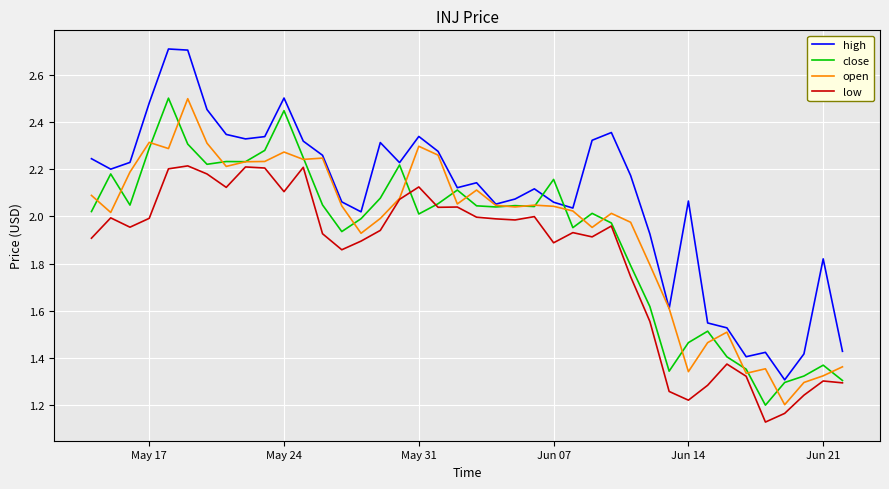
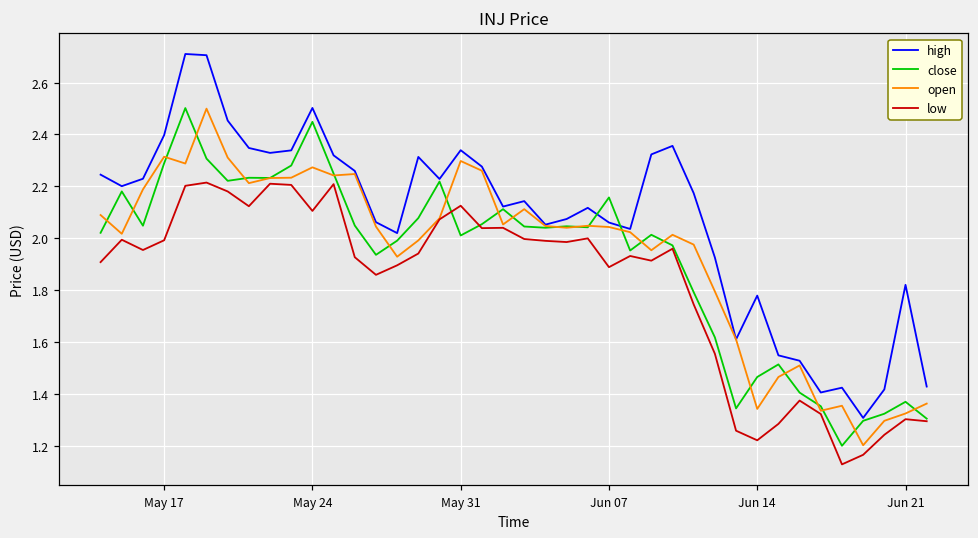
high, May 17: 2.48 -> 2.40
high, Jun 14: 2.07 -> 1.78
